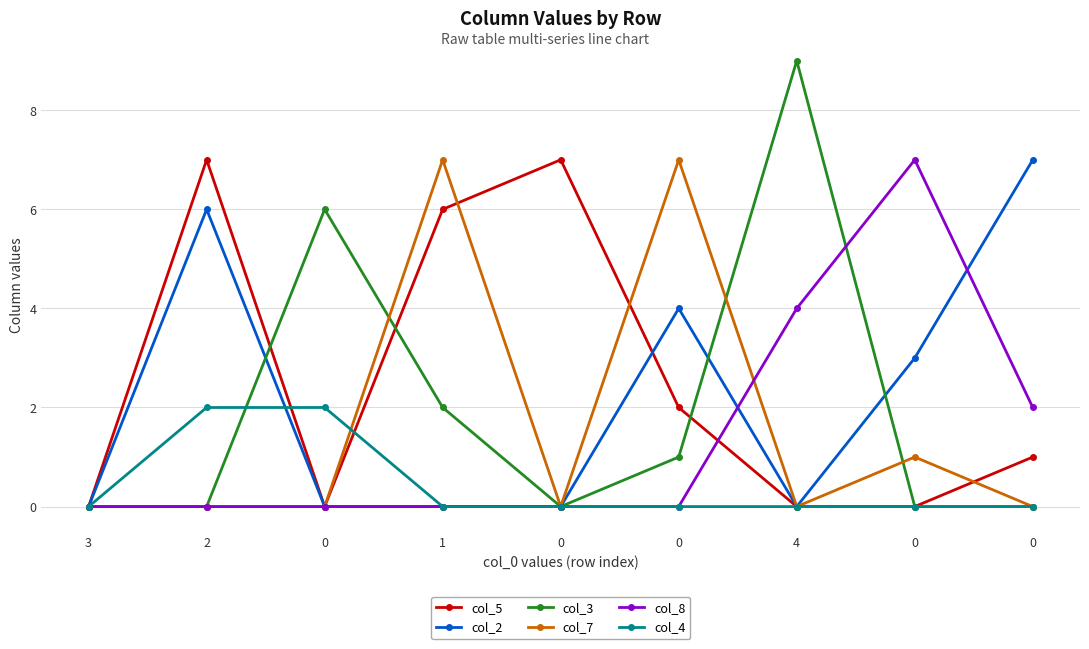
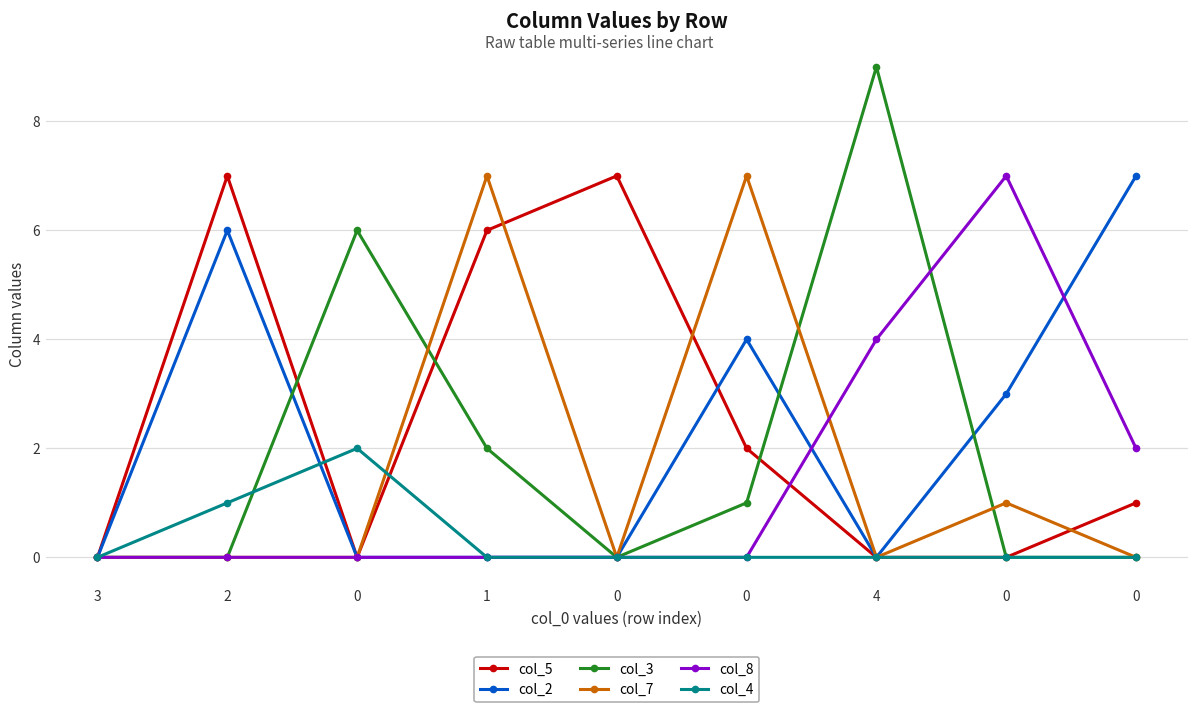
col_4, 2: 2 -> 1
